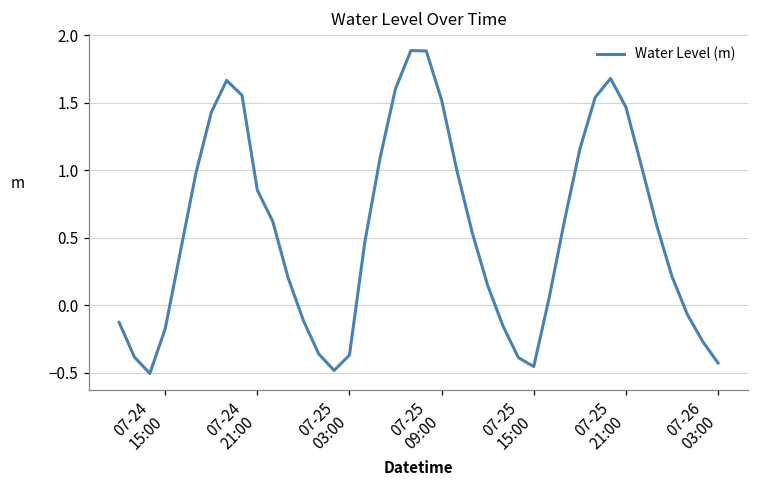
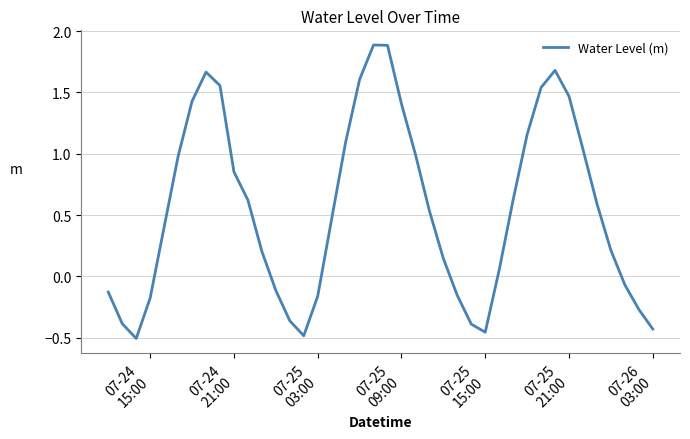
07-25 03:00: -0.37 -> -0.16
07-25 09:00: 1.52 -> 1.41
